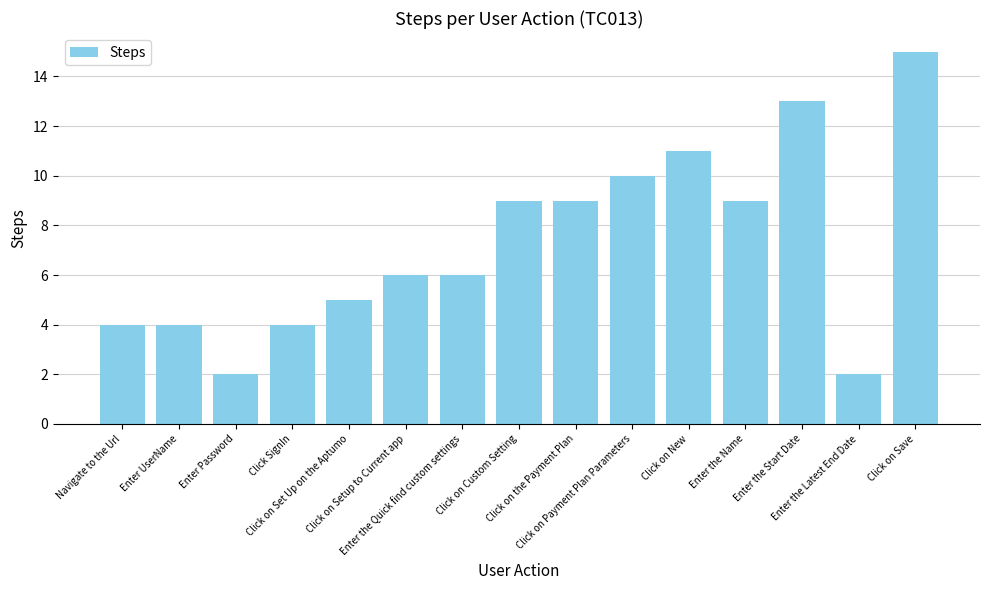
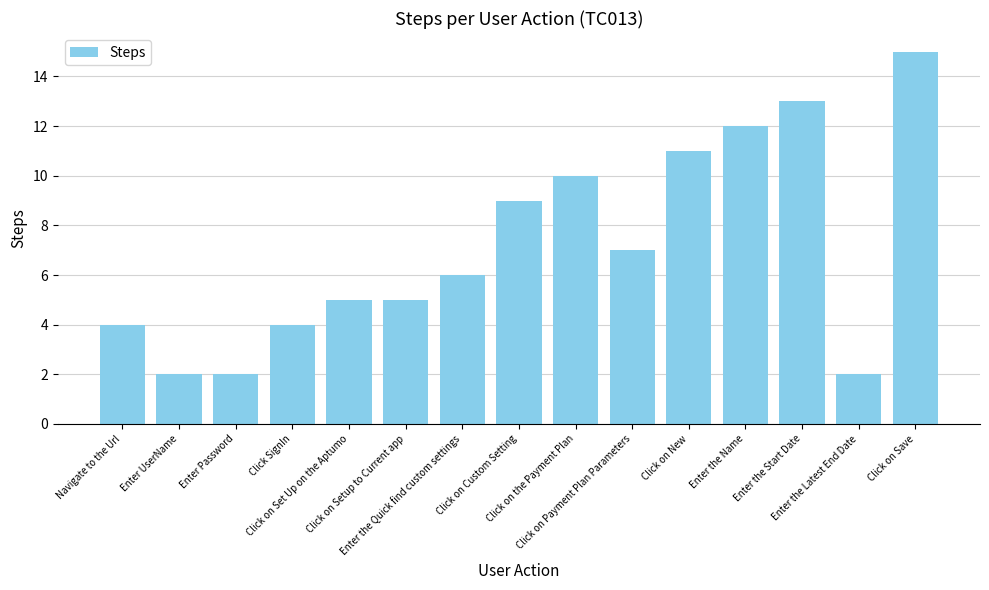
Enter UserName: 4 -> 2
Click on Setup to Current app: 6 -> 5
Click on the Payment Plan: 9 -> 10
Click on Payment Plan Parameters: 10 -> 7
Enter the Name: 9 -> 12
